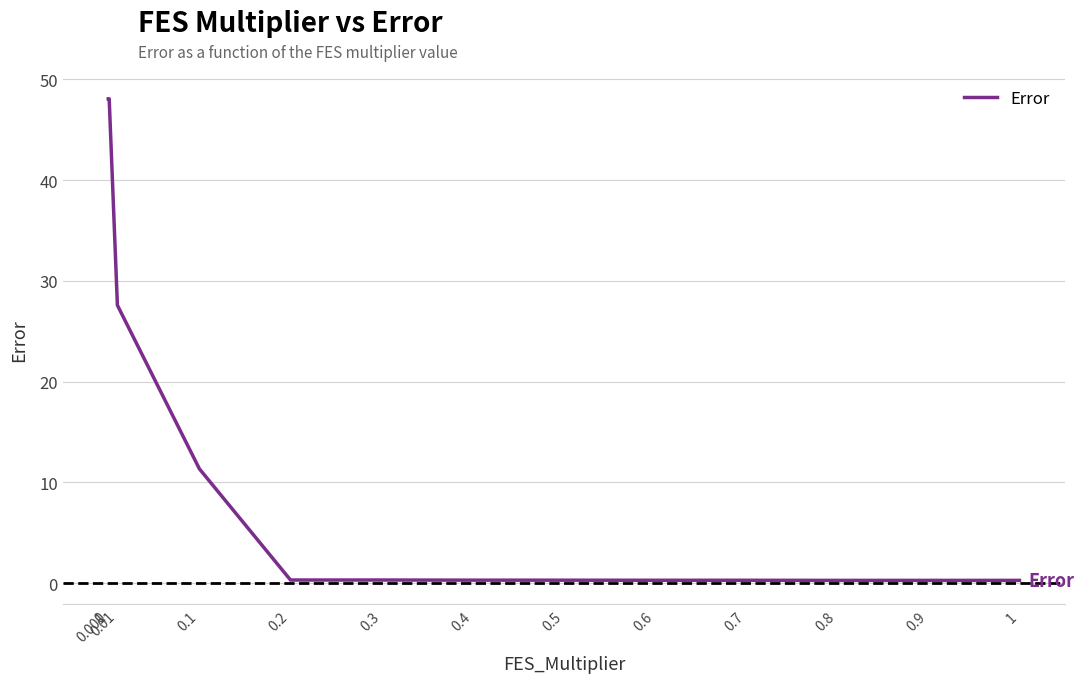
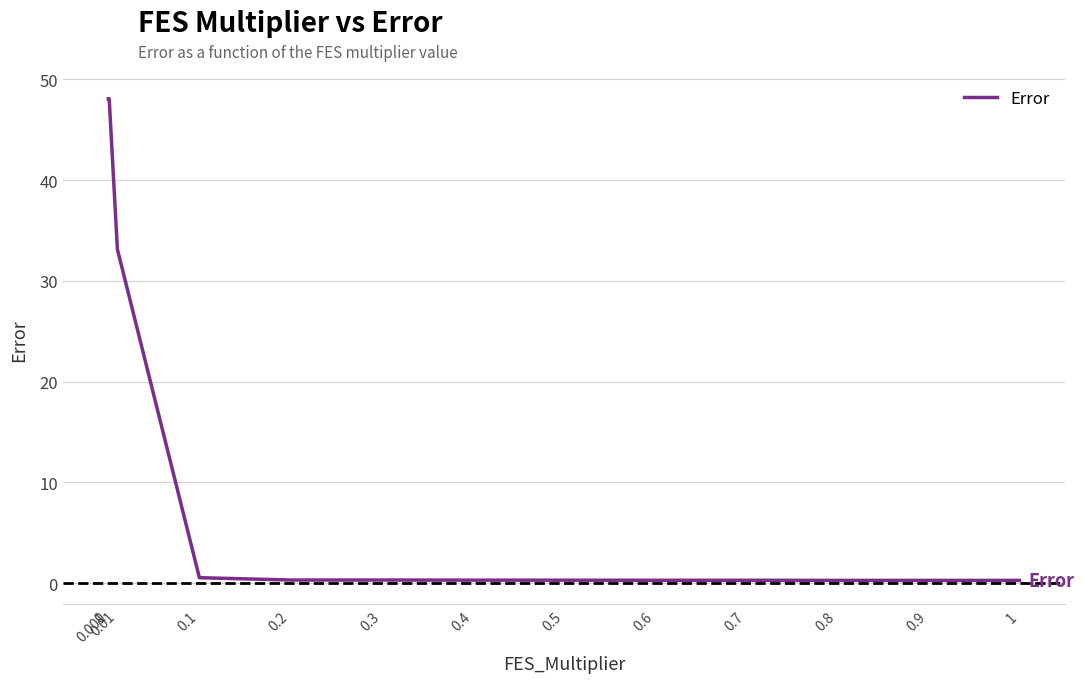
0.01: 27.6 -> 33.1
0.1: 11.4 -> 0.6
